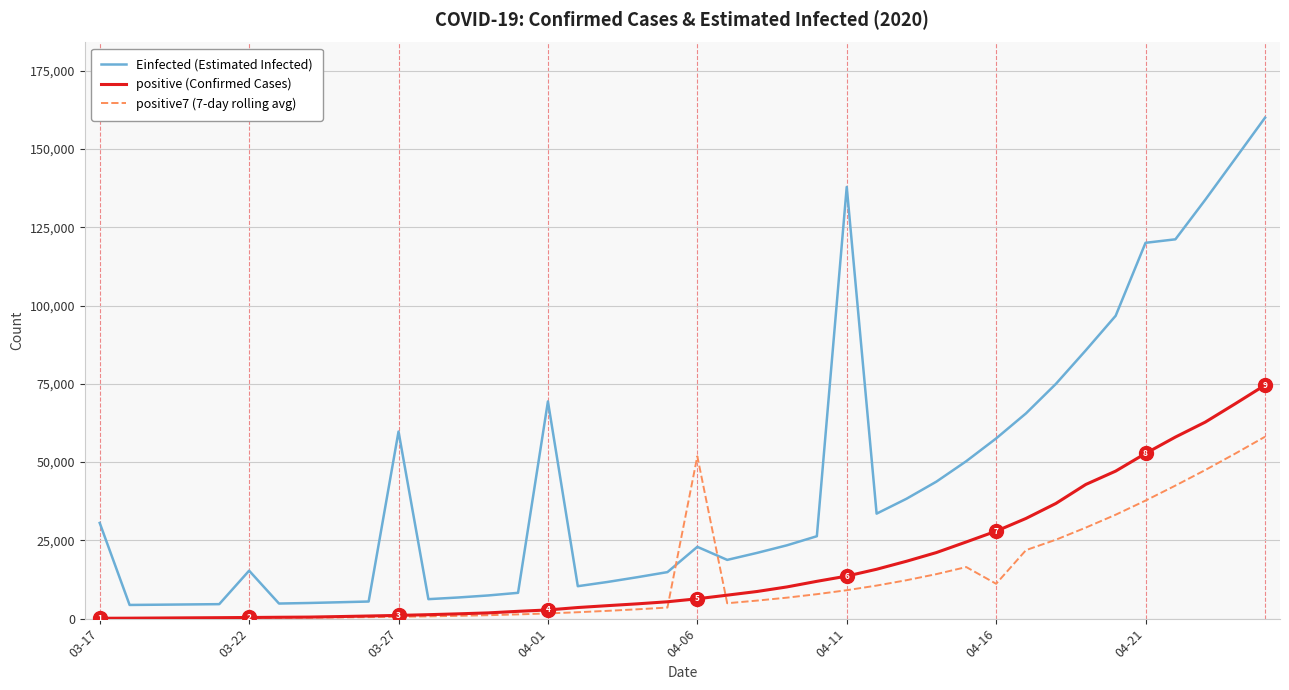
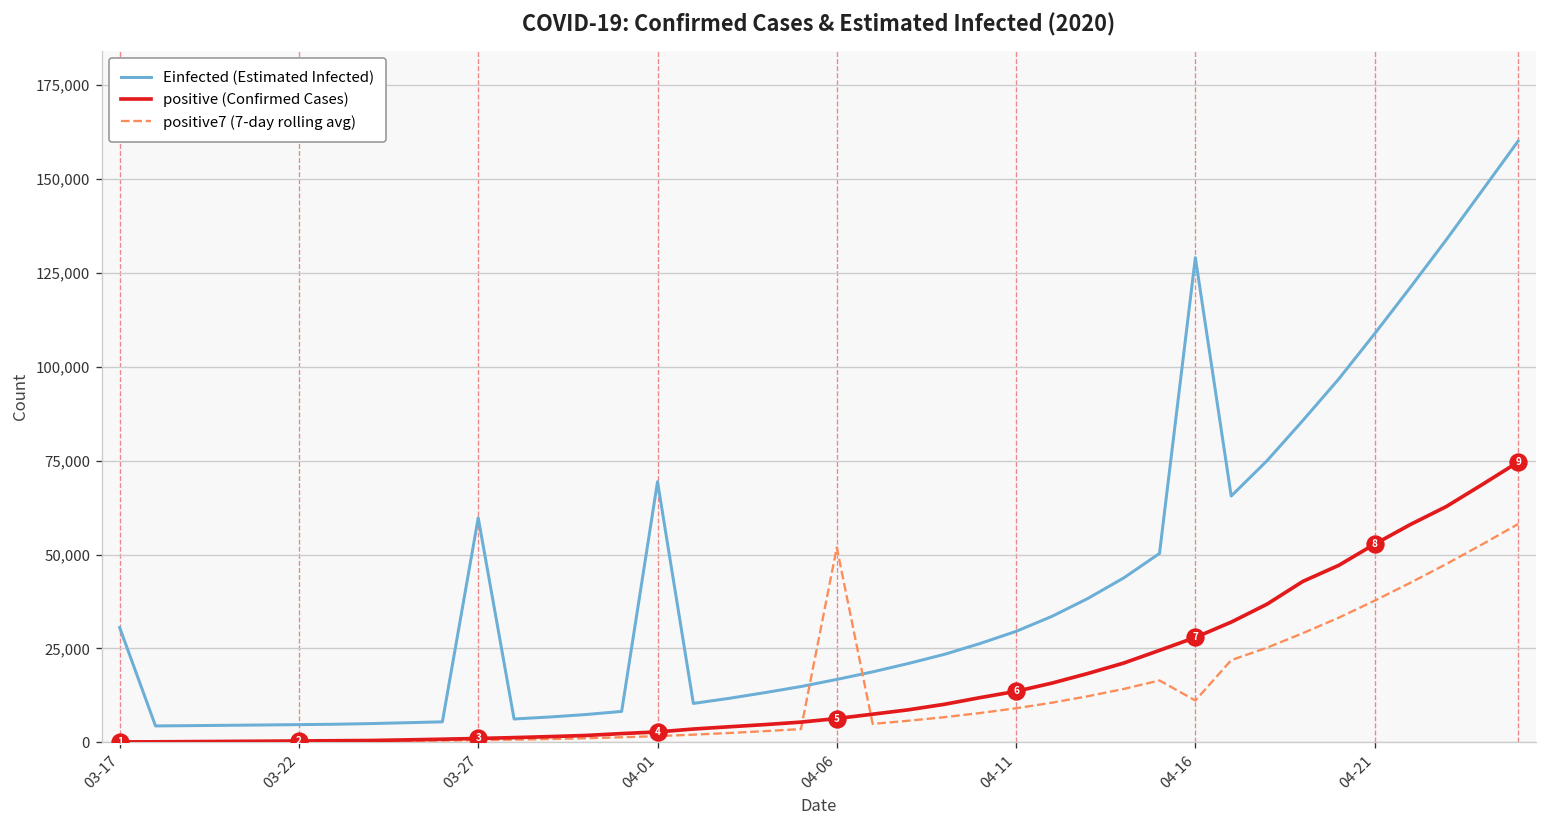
Einfected (Estimated Infected), 03-22: 15,000 -> 5,000
Einfected (Estimated Infected), 04-06: 23,000 -> 17,000
Einfected (Estimated Infected), 04-11: 138,000 -> 30,000
Einfected (Estimated Infected), 04-16: 58,000 -> 129,000
Einfected (Estimated Infected), 04-21: 120,000 -> 109,000
